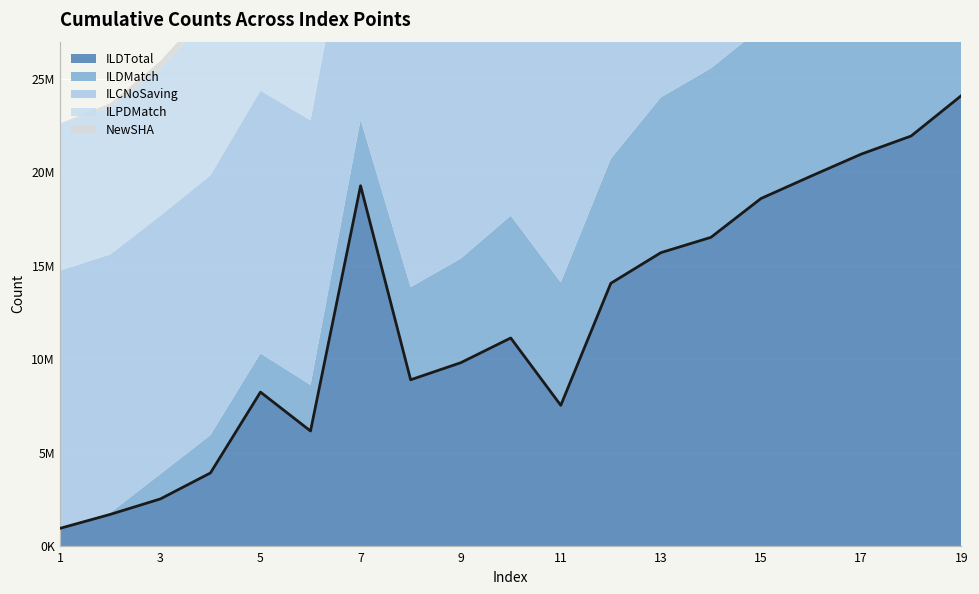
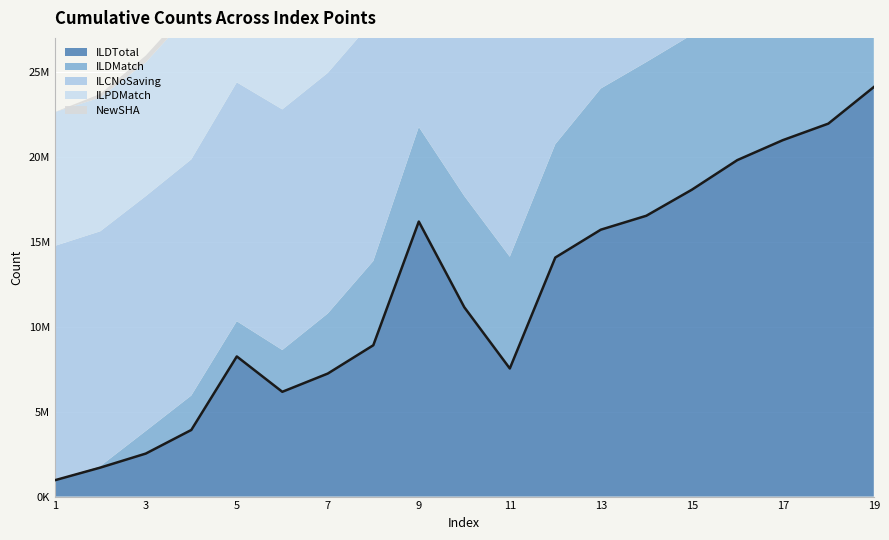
ILDTotal, 7: 19300000 -> 7200000
ILDTotal, 9: 9800000 -> 16200000
ILDTotal, 15: 18600000 -> 18100000
